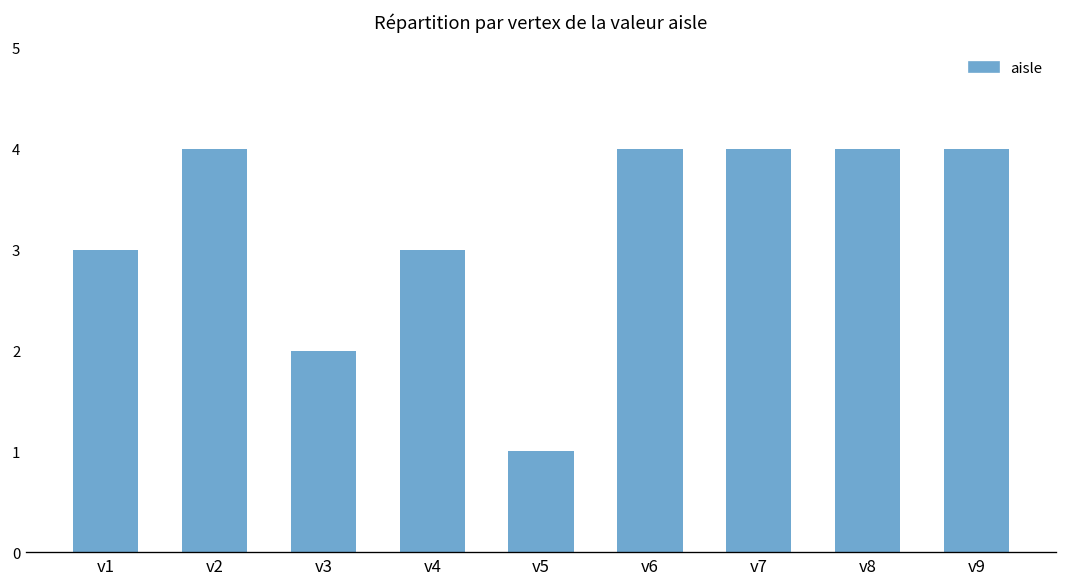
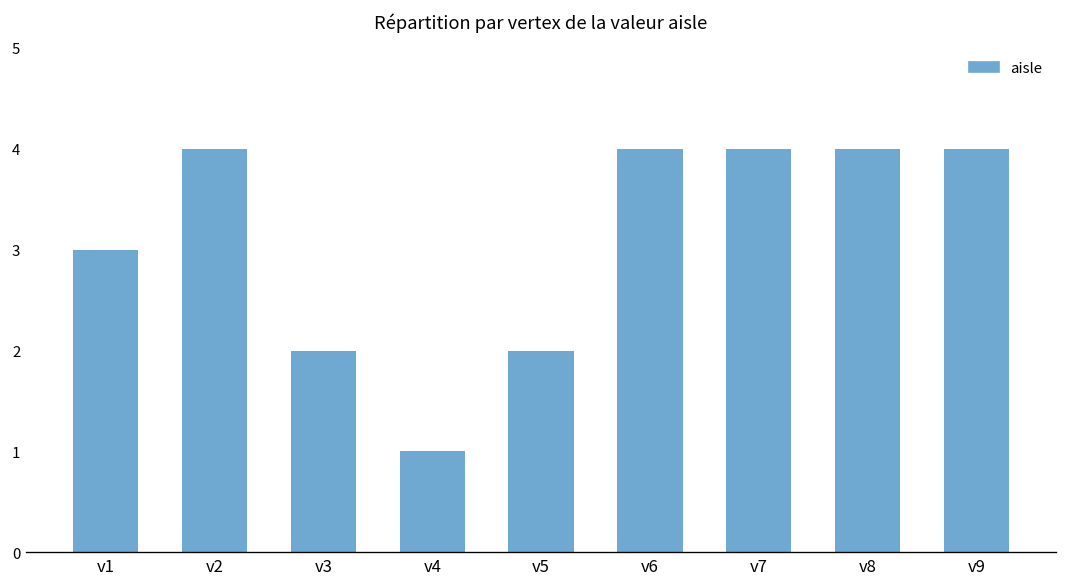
v4: 3 -> 1
v5: 1 -> 2
